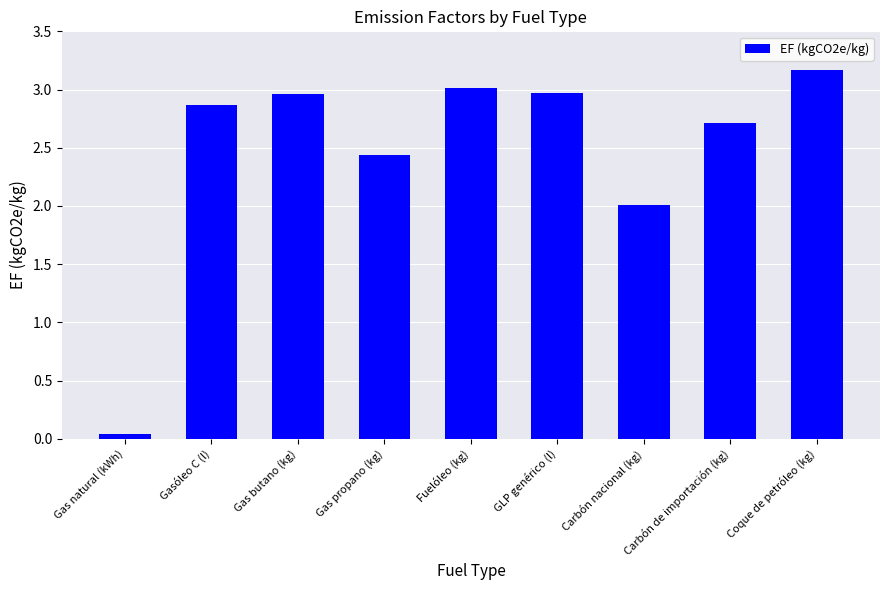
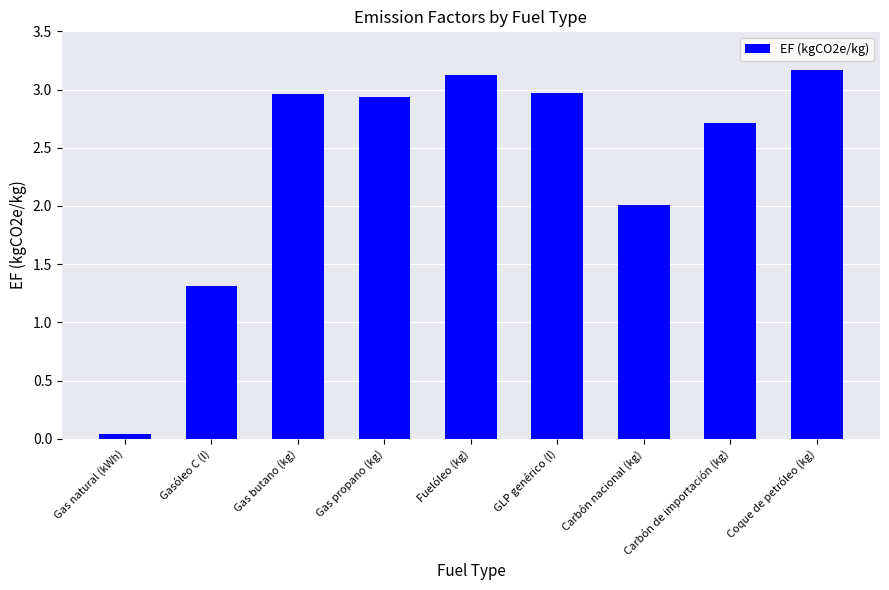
Gasóleo C (l): 2.87 -> 1.31
Gas propano (kg): 2.43 -> 2.94
Fuelóleo (kg): 3.01 -> 3.13
